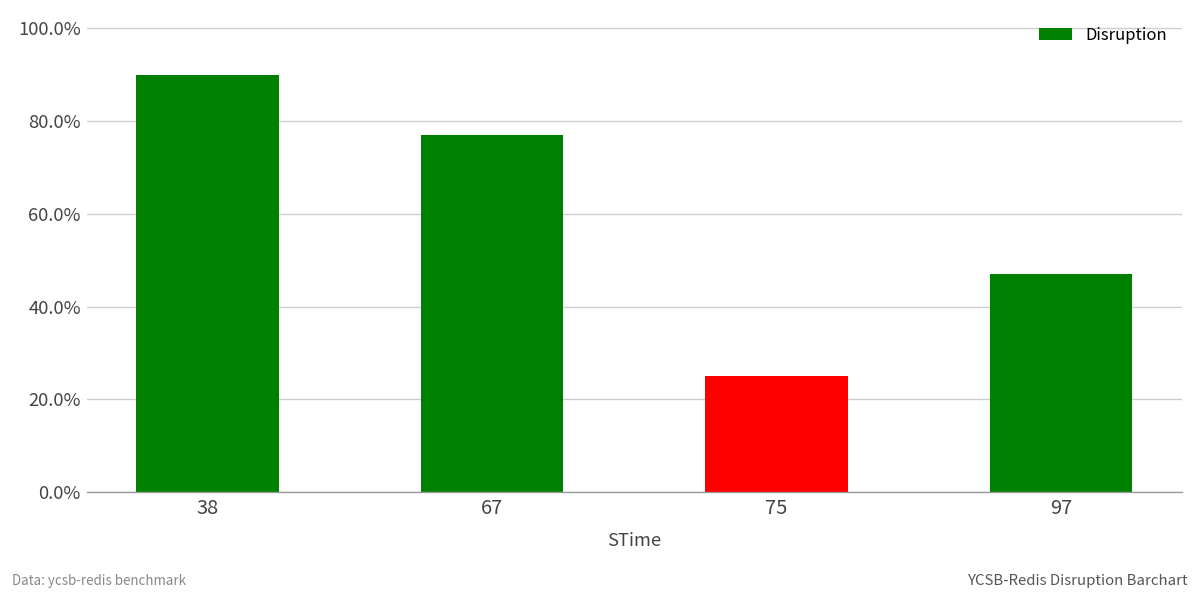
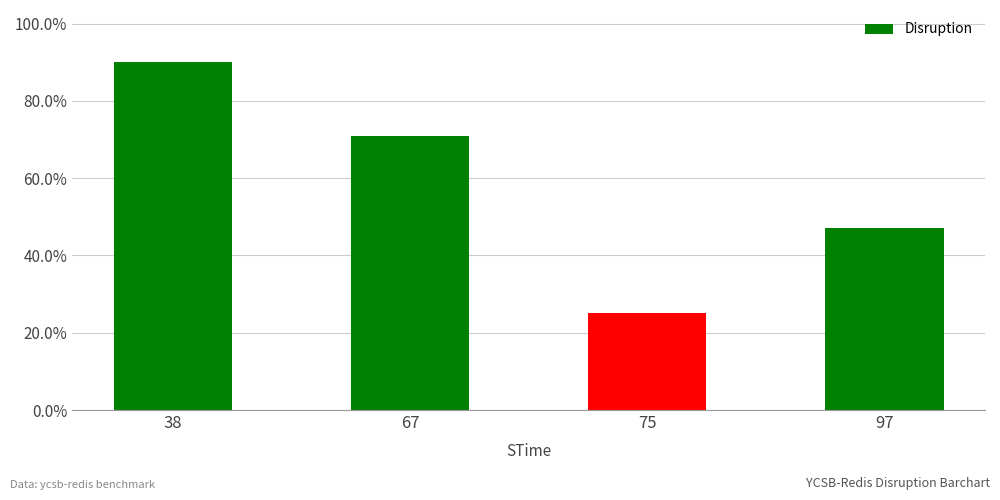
67: 77% -> 71%
